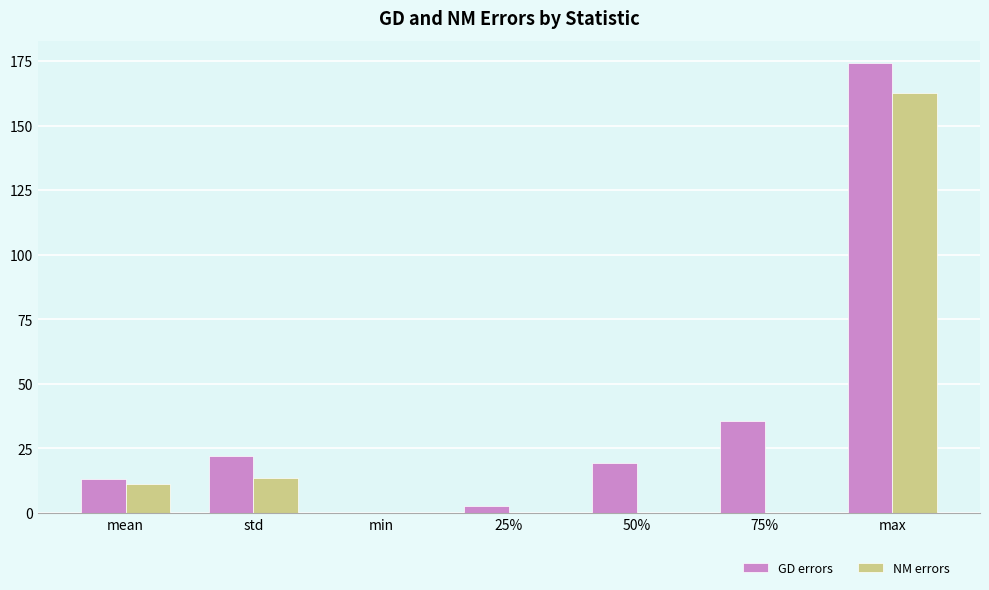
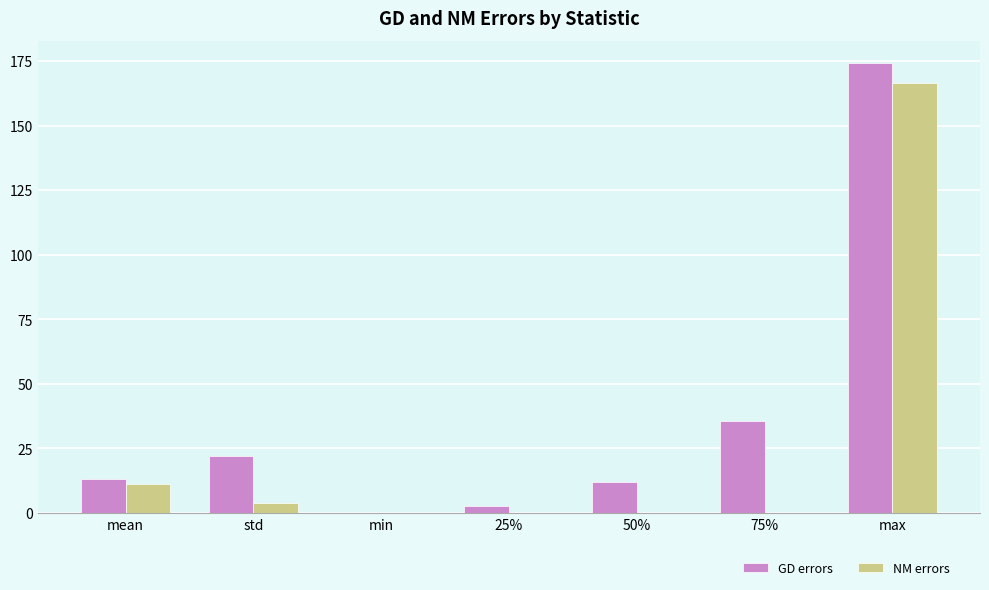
NM errors, std: 14 -> 4
GD errors, 50%: 19 -> 12
NM errors, max: 163 -> 166
